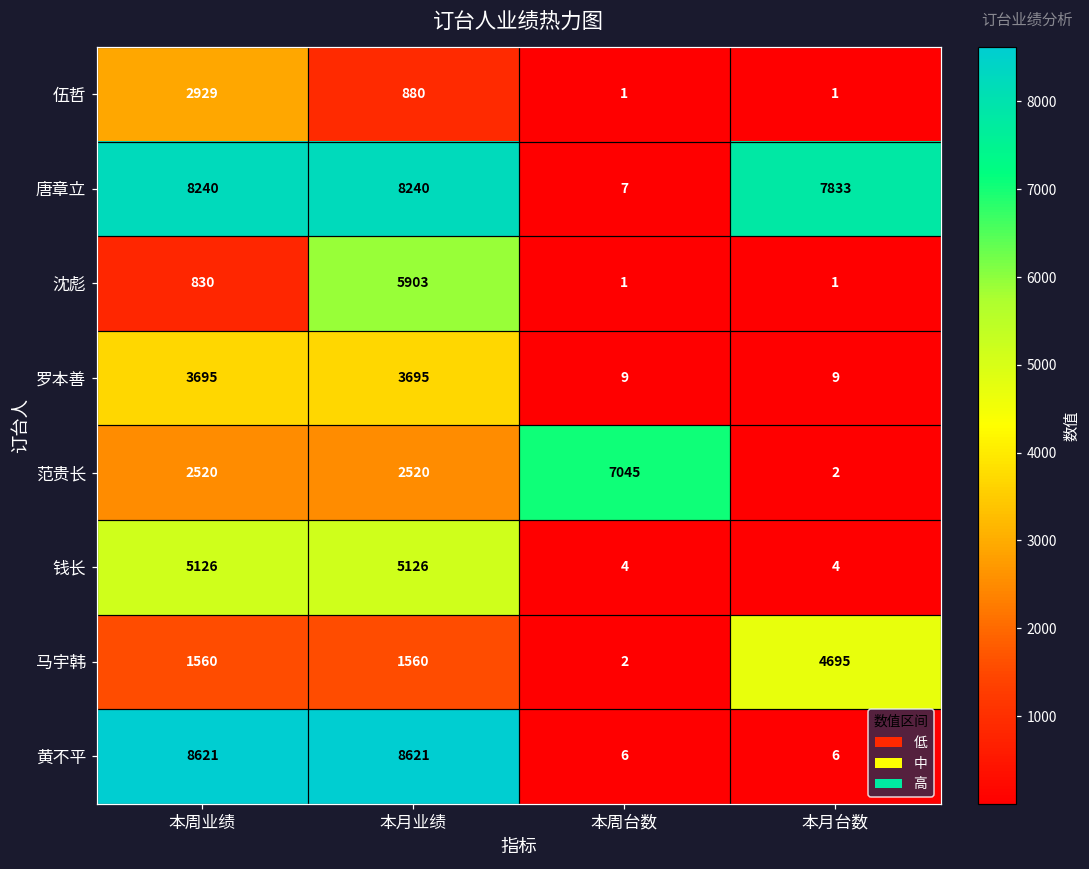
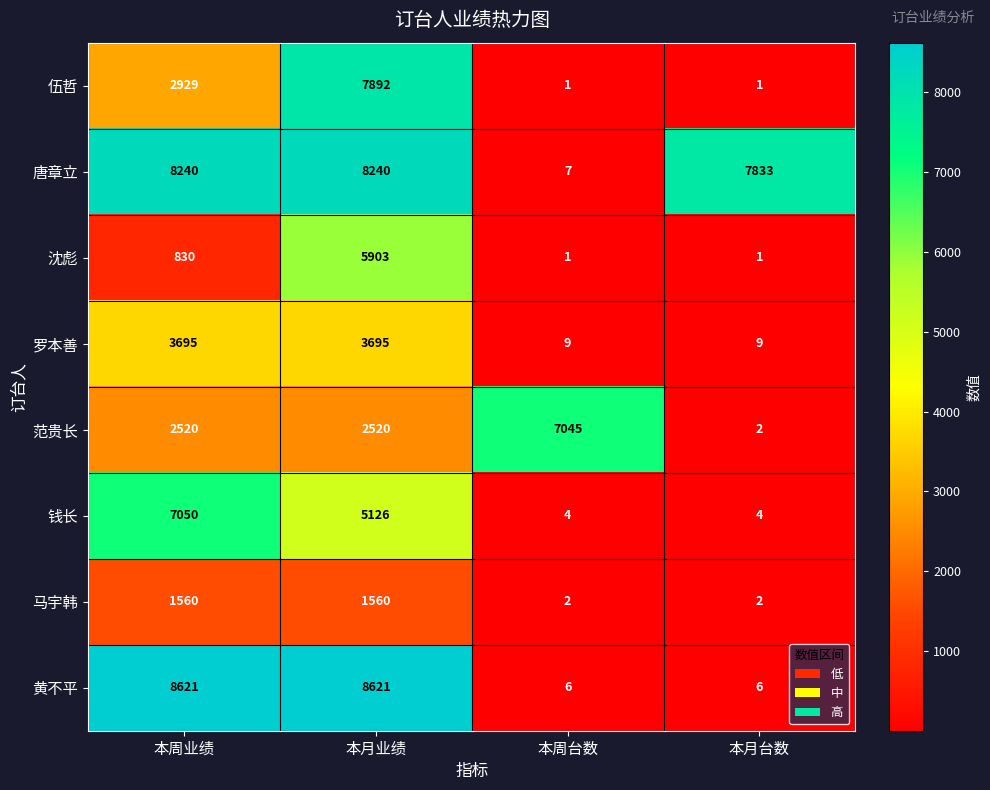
伍哲, 本月业绩: 880 -> 7892
钱长, 本周业绩: 5126 -> 7050
马宇韩, 本月台数: 4695 -> 2
